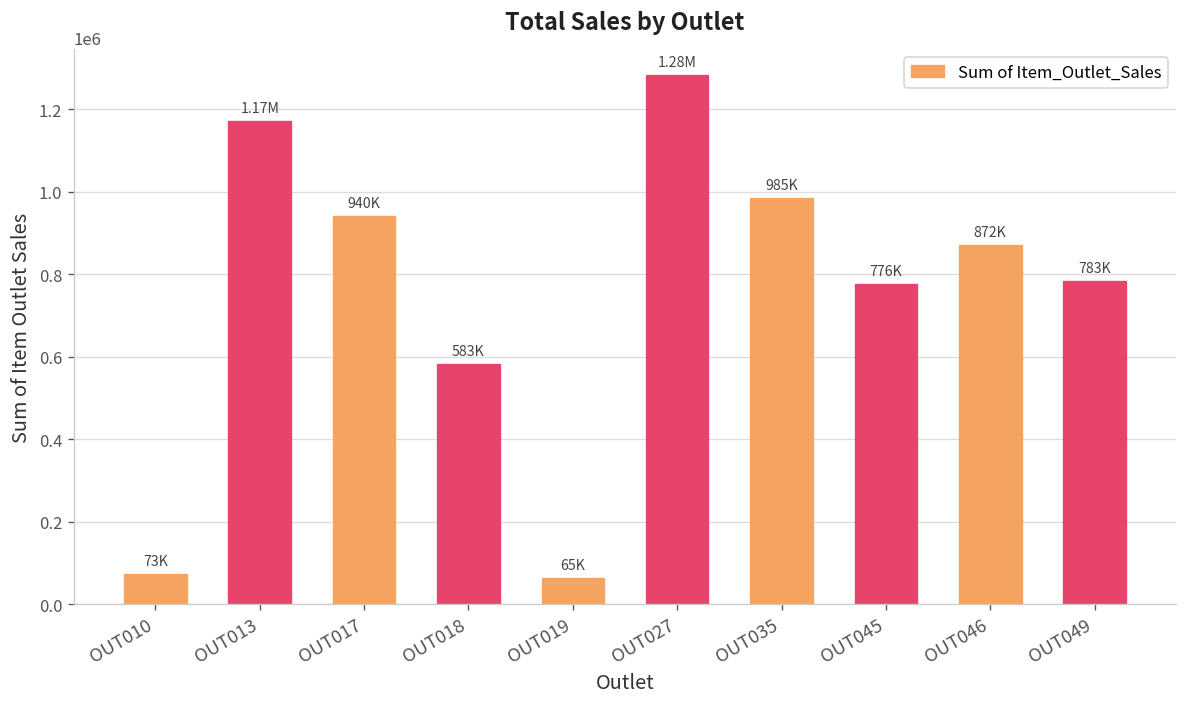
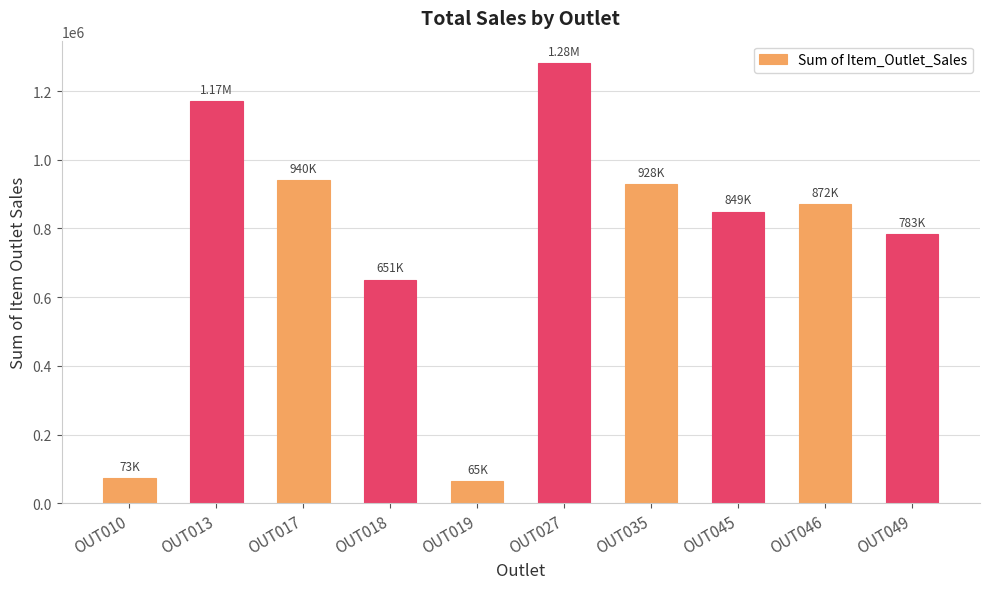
OUT018: 583K -> 651K
OUT035: 985K -> 928K
OUT045: 776K -> 849K
